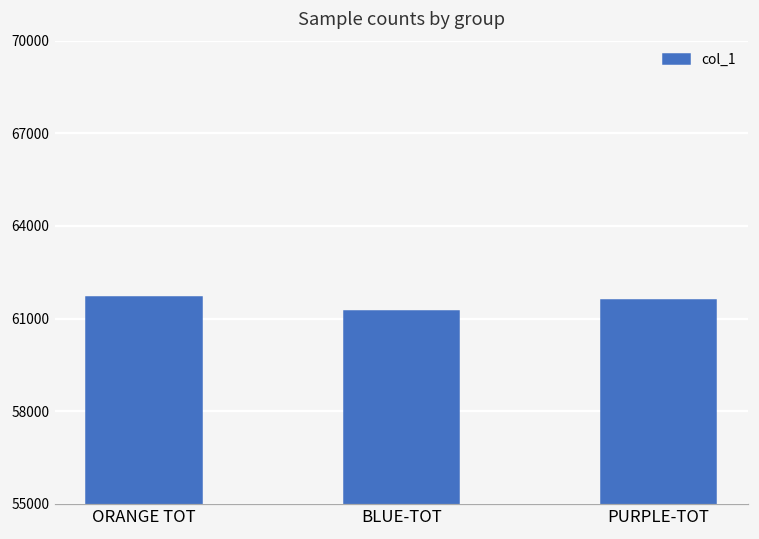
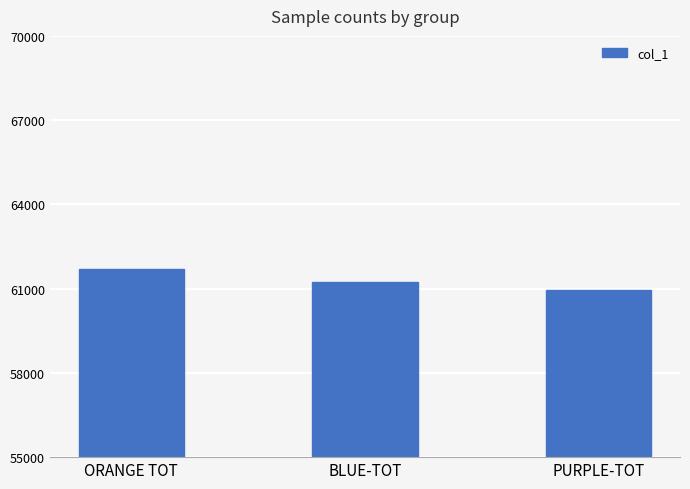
PURPLE-TOT: 61600 -> 60900
